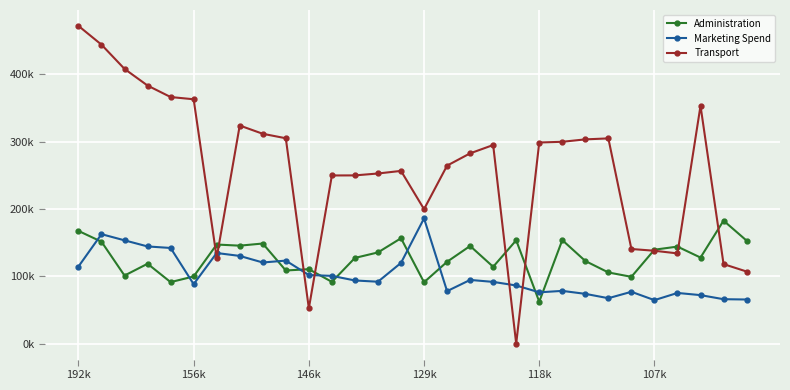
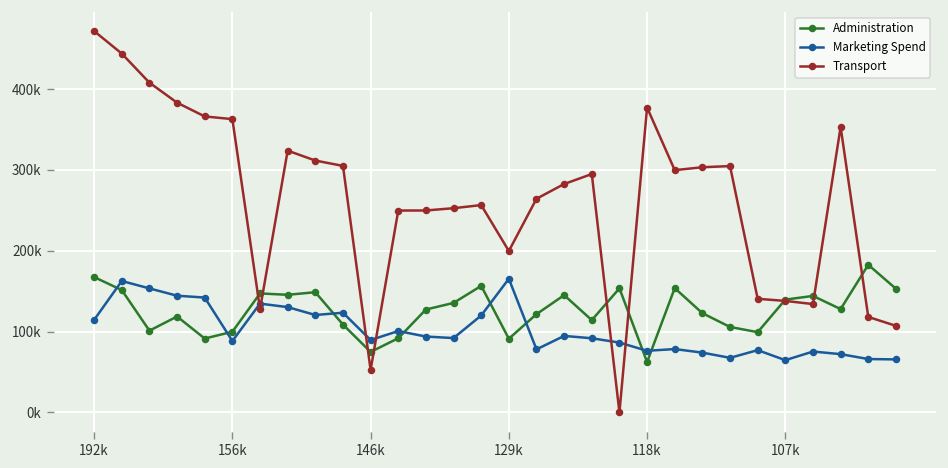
Administration, 146k: 110000 -> 70000
Marketing Spend, 146k: 100000 -> 90000
Marketing Spend, 129k: 190000 -> 170000
Transport, 118k: 300000 -> 380000
